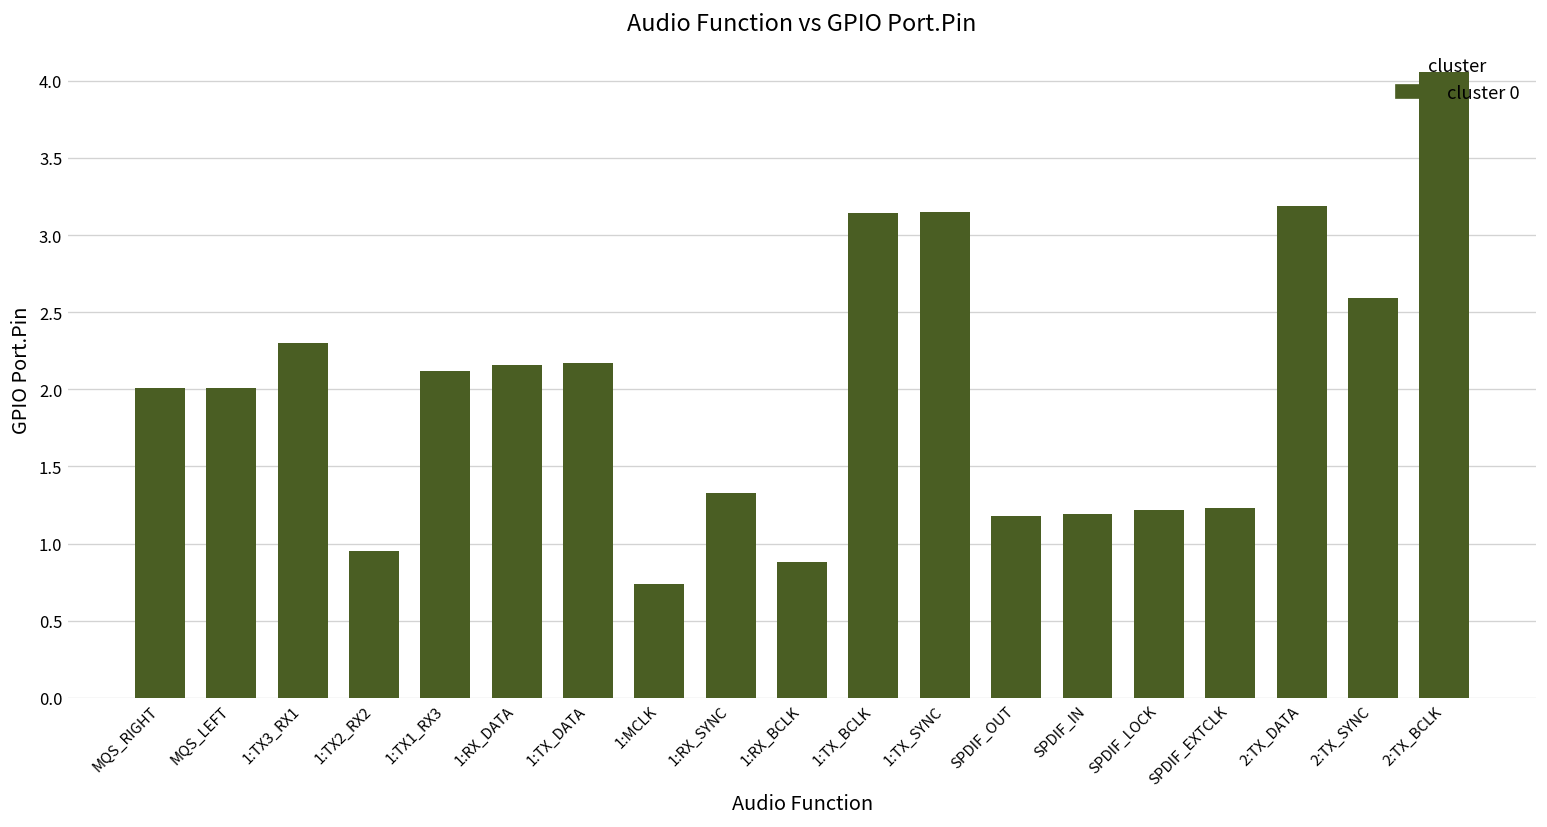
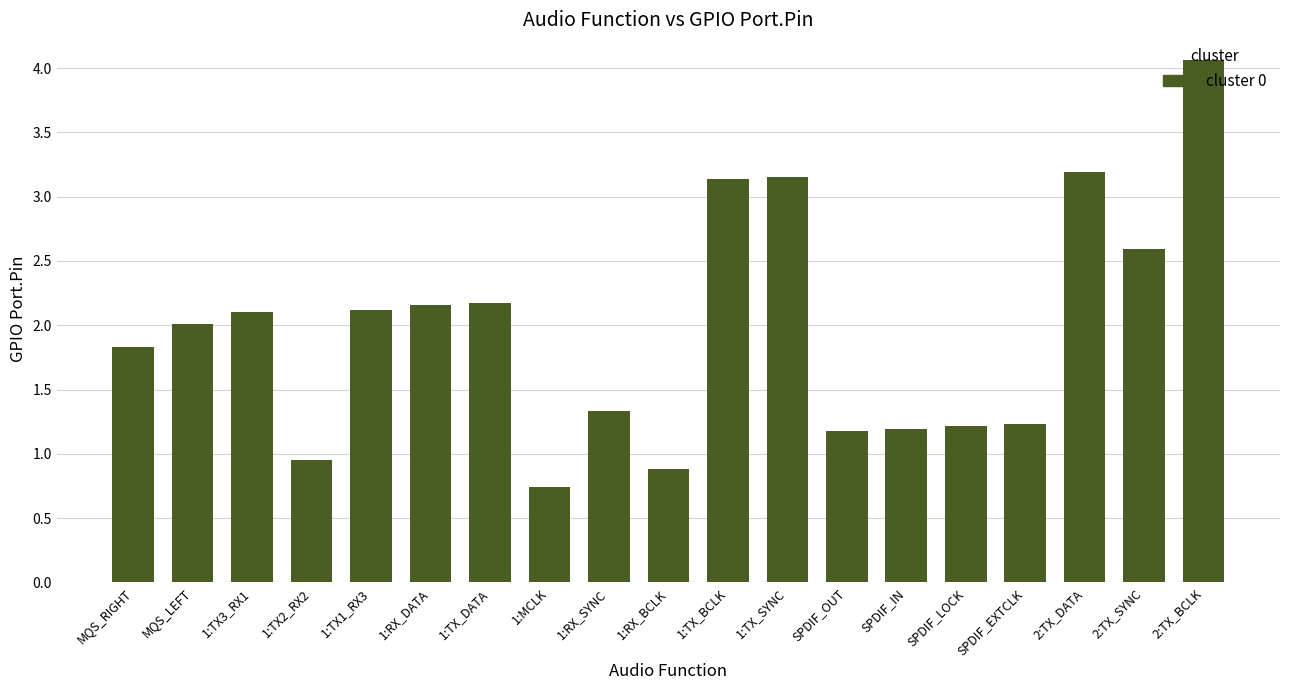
MQS_RIGHT: 2.01 -> 1.83
1:TX3_RX1: 2.3 -> 2.1
